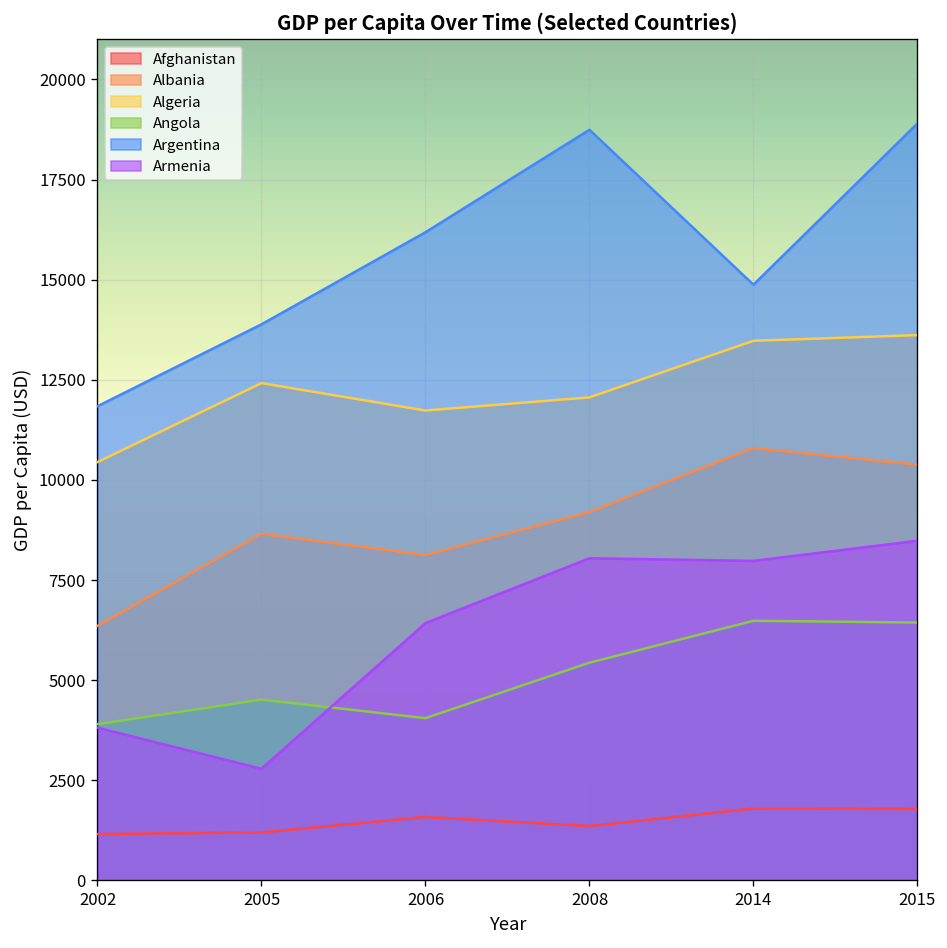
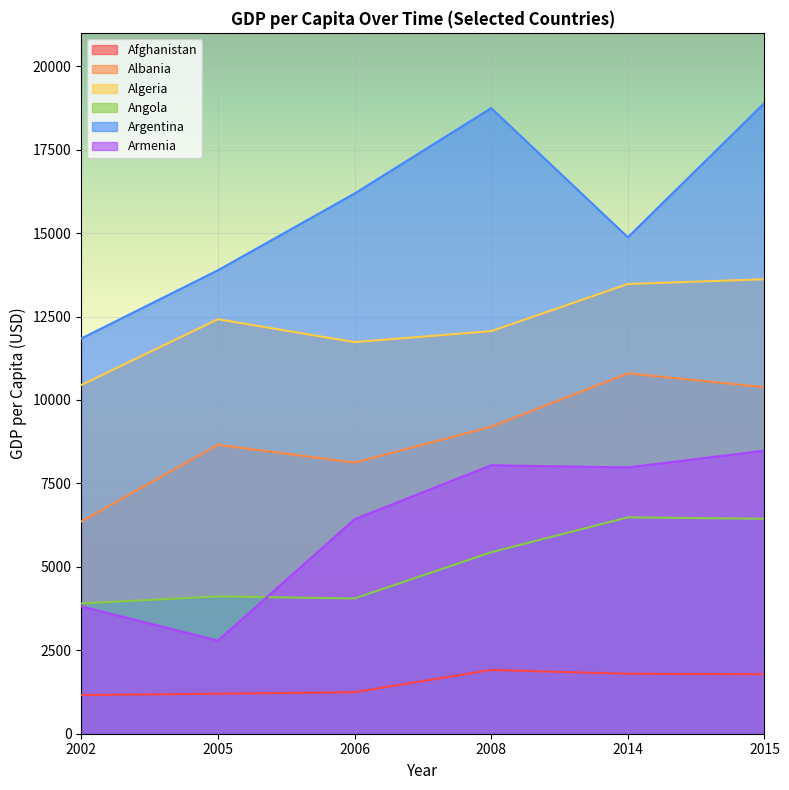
Angola, 2005: 4500 -> 4100
Afghanistan, 2006: 1600 -> 1200
Afghanistan, 2008: 1400 -> 1900
